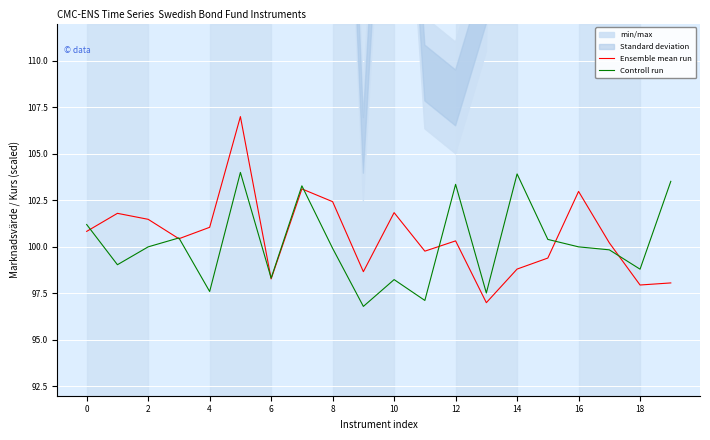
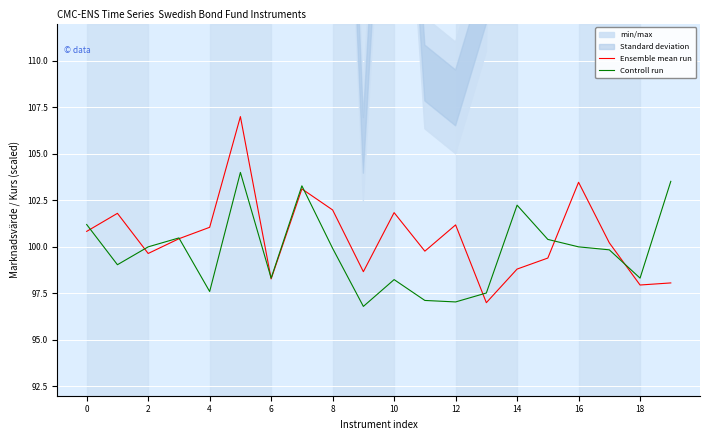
Ensemble mean run, 2: 101.5 -> 99.6
Ensemble mean run, 8: 102.4 -> 102.0
Ensemble mean run, 12: 100.3 -> 101.2
Controll run, 12: 103.4 -> 97.0
Controll run, 14: 103.9 -> 102.2
Ensemble mean run, 16: 103.0 -> 103.5
Controll run, 18: 98.8 -> 98.3
